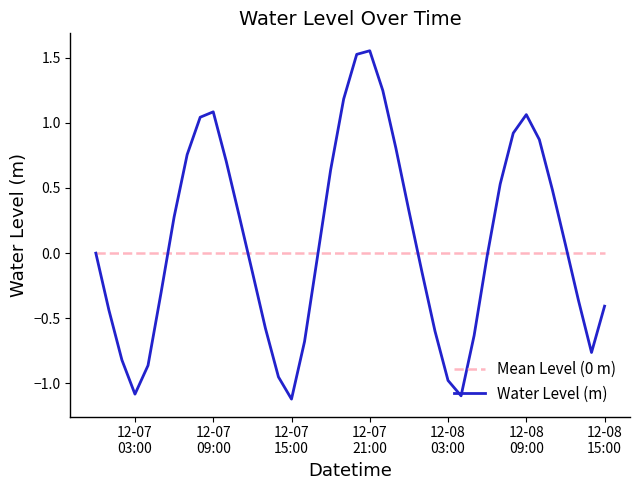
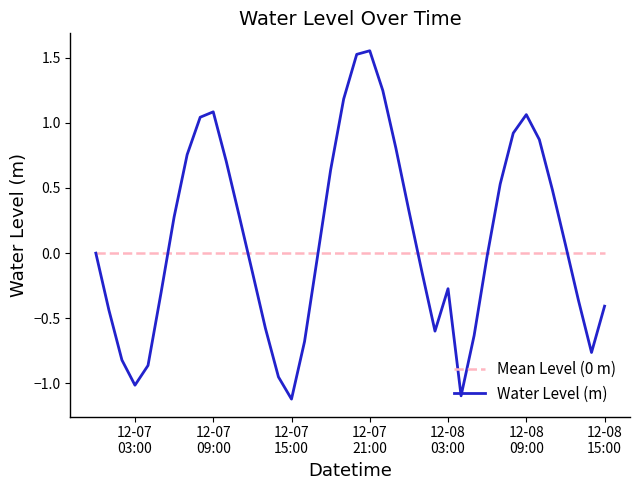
Water Level (m), 12-07 03:00: -1.08 -> -1.01
Water Level (m), 12-08 03:00: -0.98 -> -0.27
